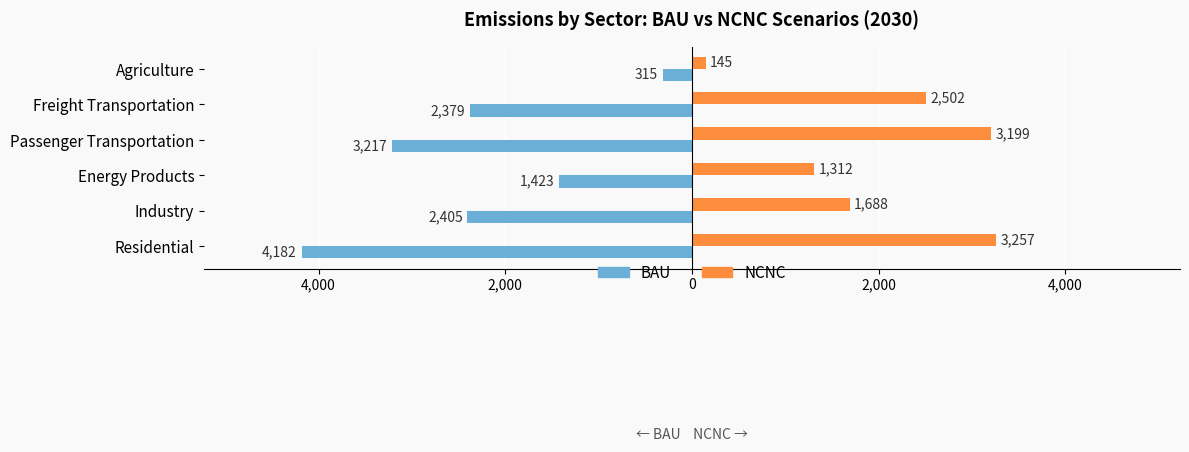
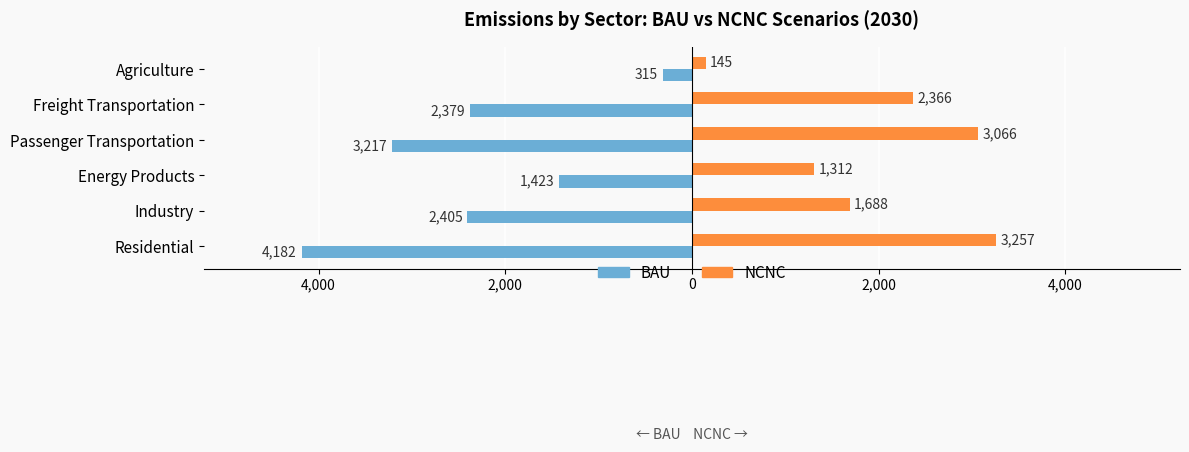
NCNC, Freight Transportation: 2,502 -> 2,366
NCNC, Passenger Transportation: 3,199 -> 3,066
